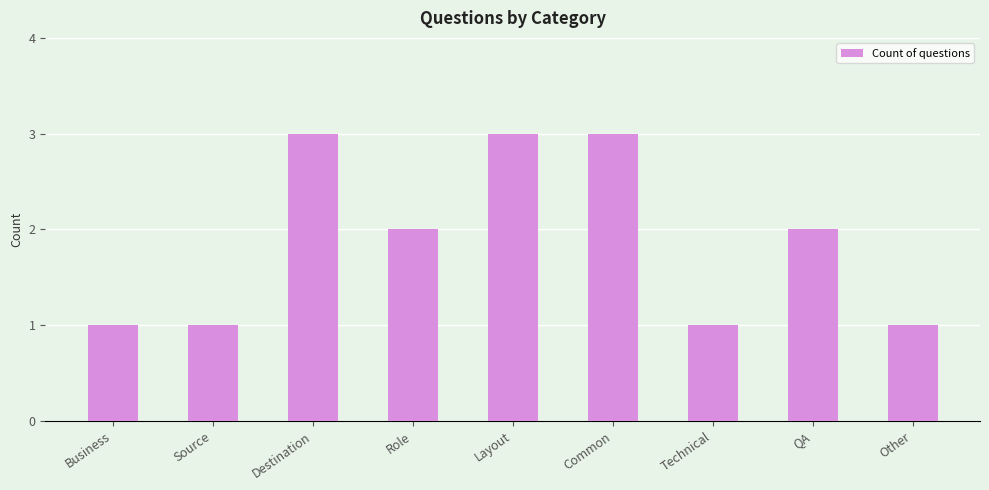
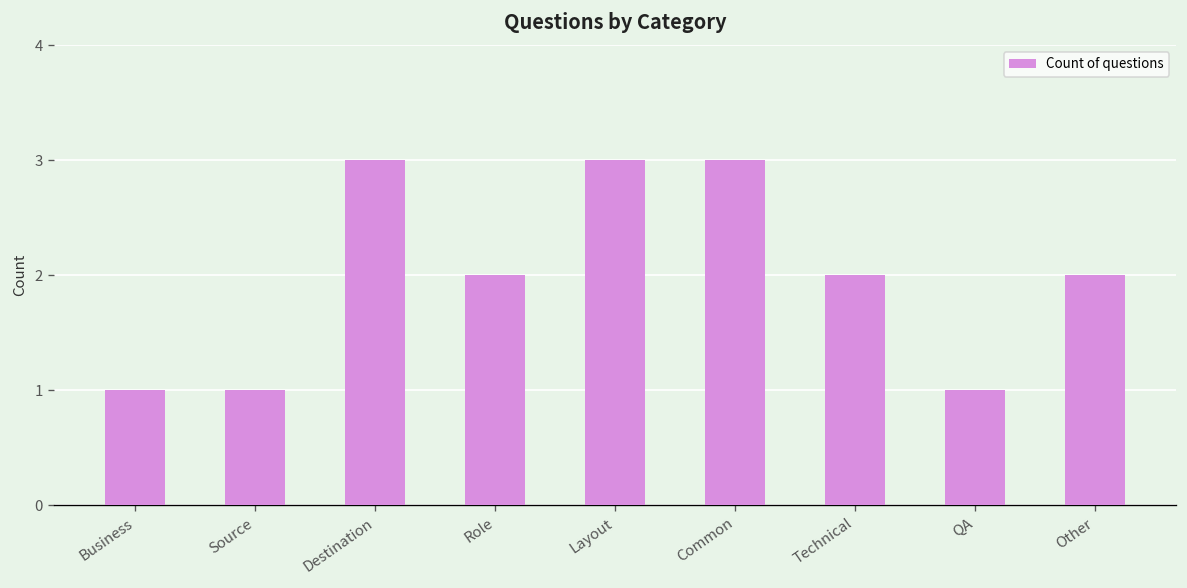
Technical: 1 -> 2
QA: 2 -> 1
Other: 1 -> 2
